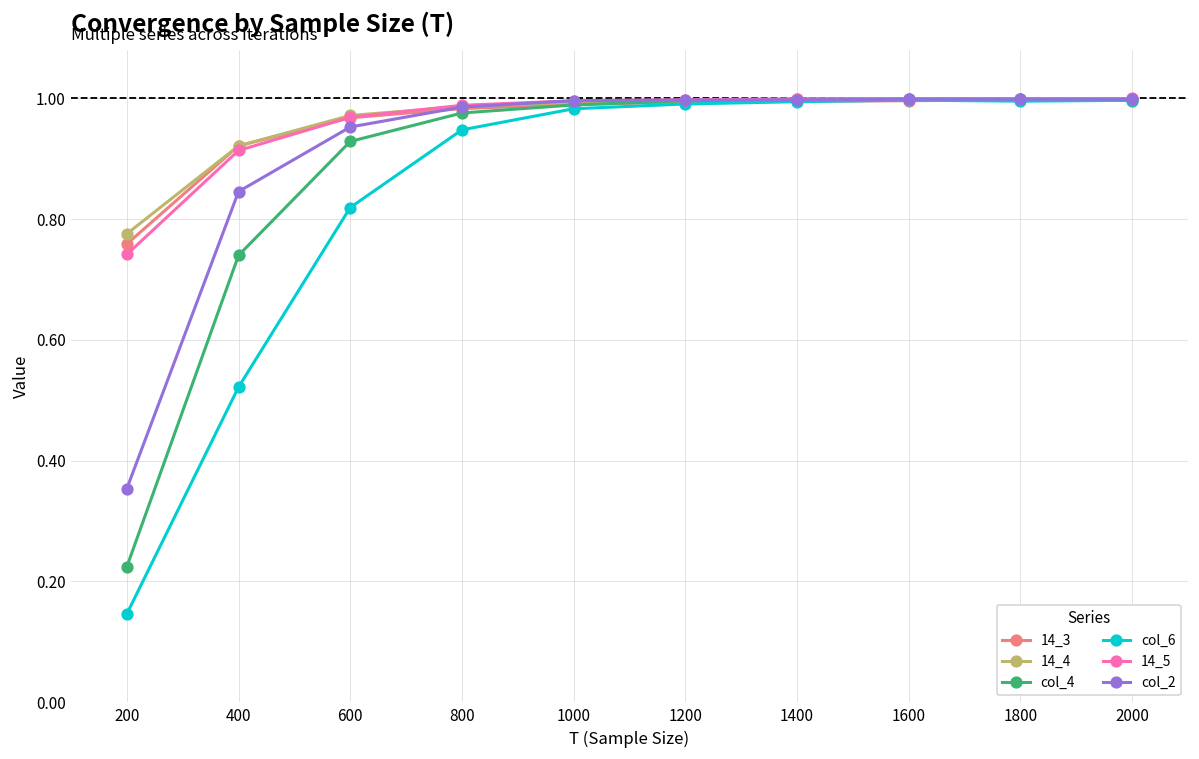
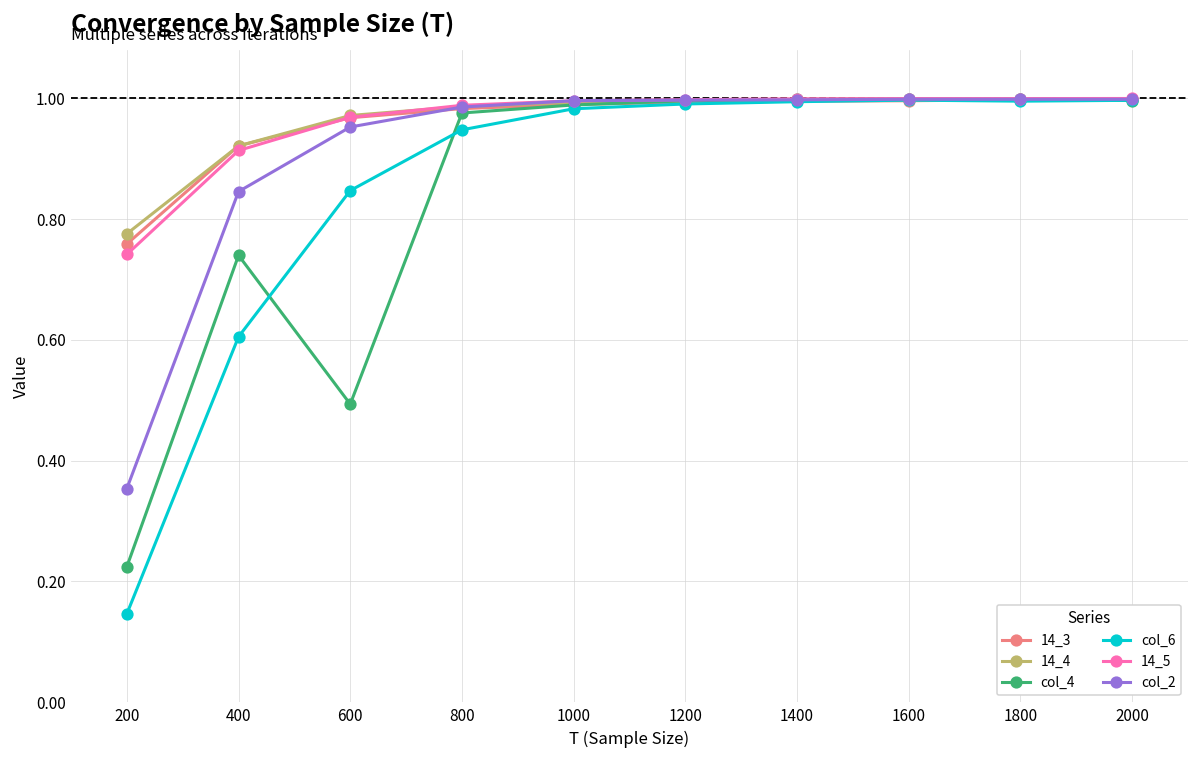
col_6, 400: 0.52 -> 0.61
col_4, 600: 0.93 -> 0.49
col_6, 600: 0.82 -> 0.85
